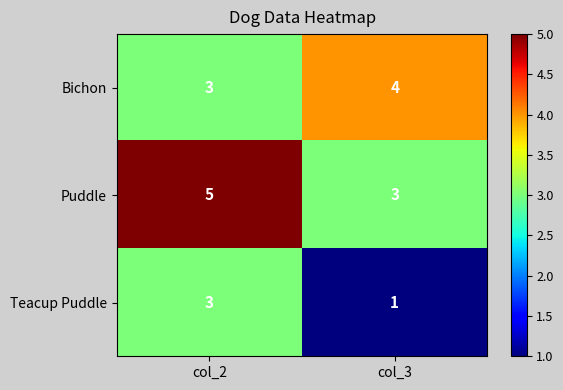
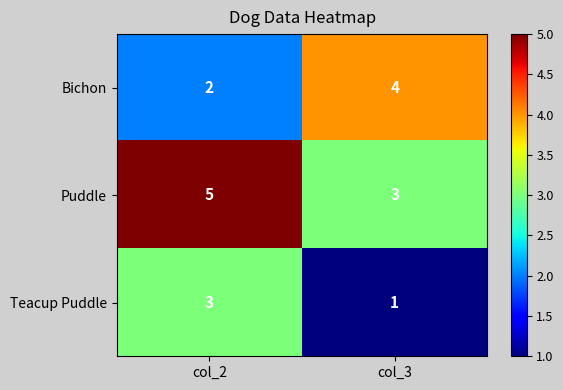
Bichon, col_2: 3 -> 2
